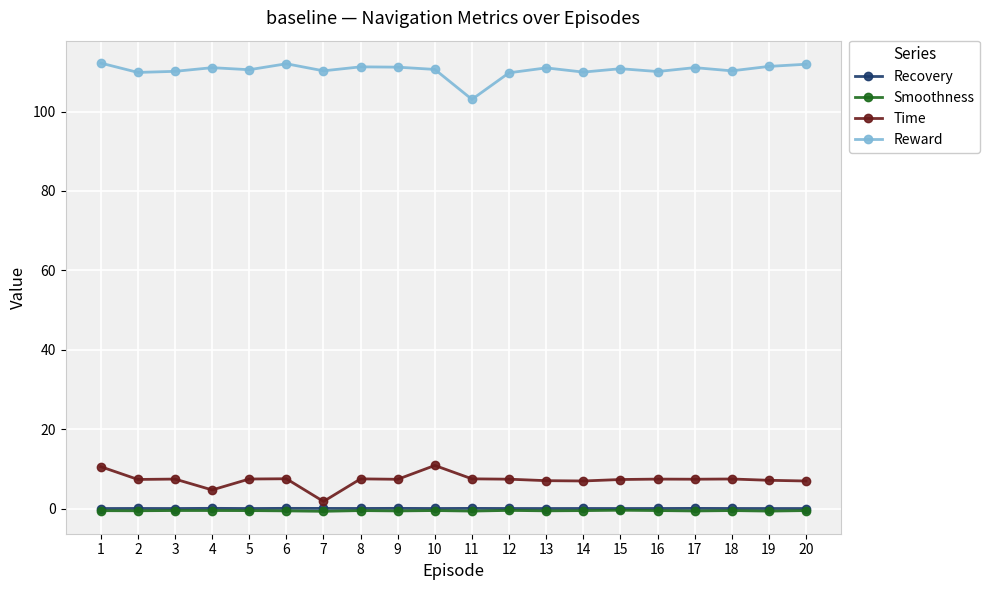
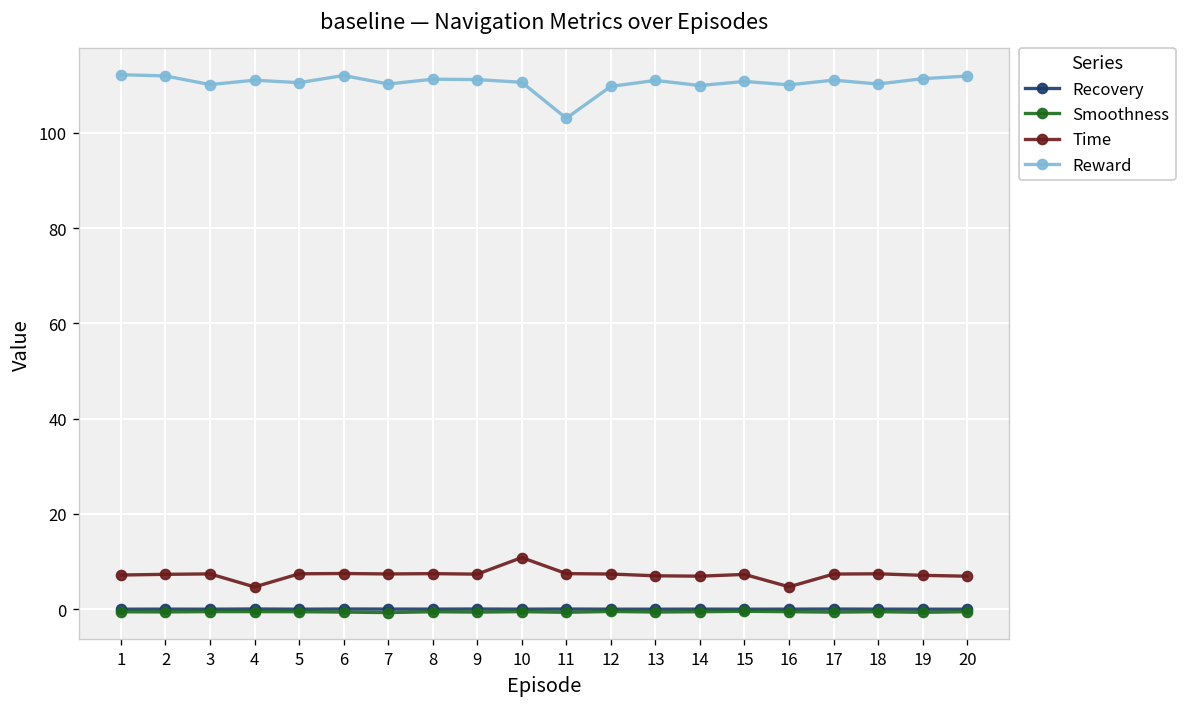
Time, 1: 11 -> 7
Reward, 2: 110 -> 112
Time, 7: 2 -> 7
Time, 16: 7 -> 5
